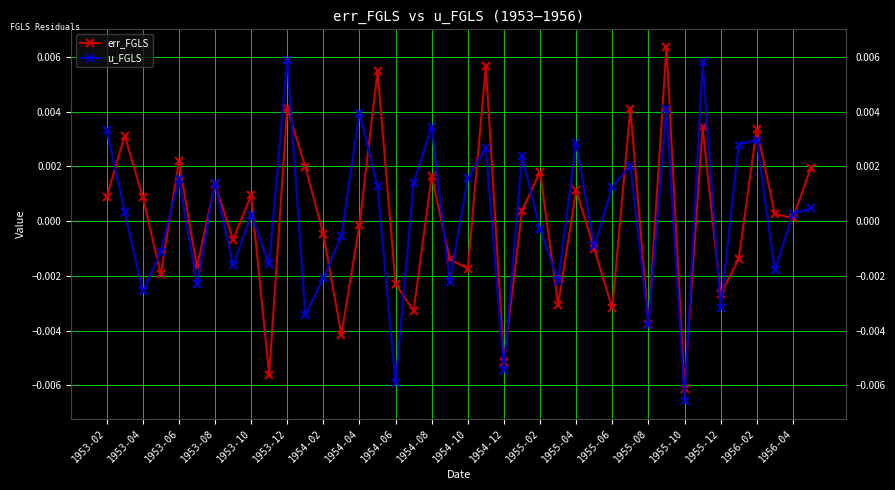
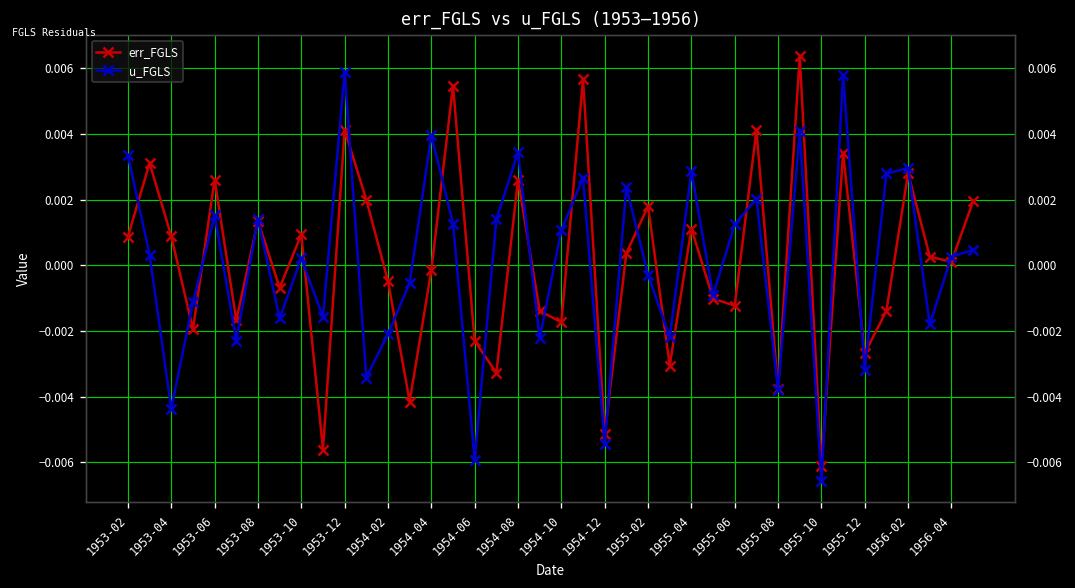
u_FGLS, 1953-04: -0.0026 -> -0.0044
err_FGLS, 1953-06: 0.0022 -> 0.0026
err_FGLS, 1954-08: 0.0017 -> 0.0026
u_FGLS, 1954-10: 0.0016 -> 0.0011
err_FGLS, 1955-06: -0.0032 -> -0.0012
err_FGLS, 1956-02: 0.0034 -> 0.0028
